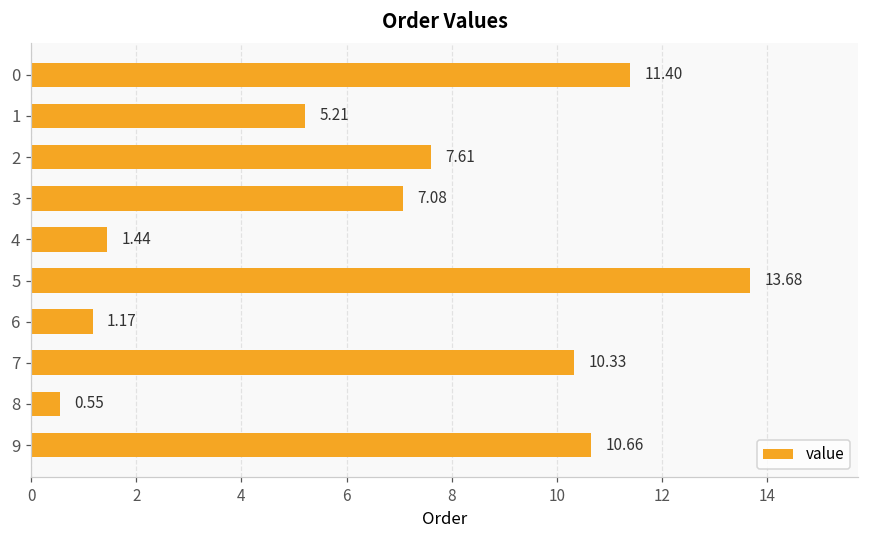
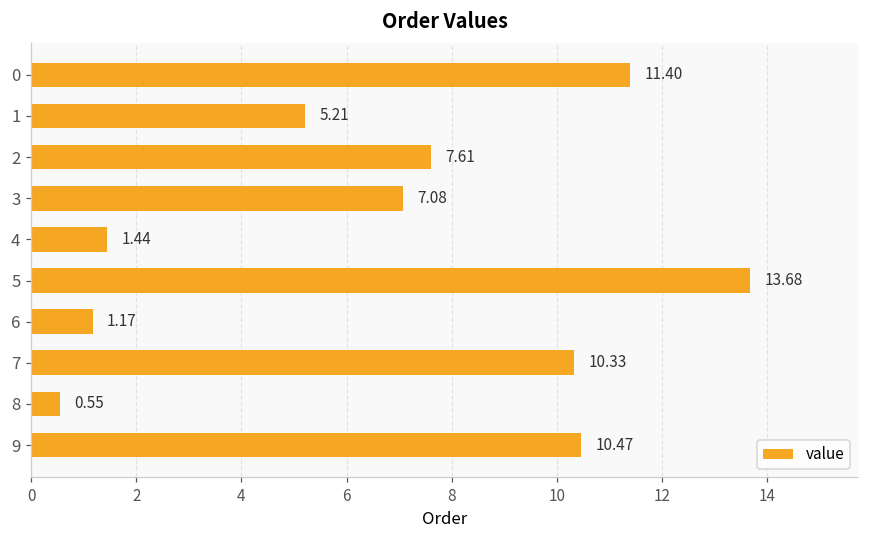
9: 10.66 -> 10.47
